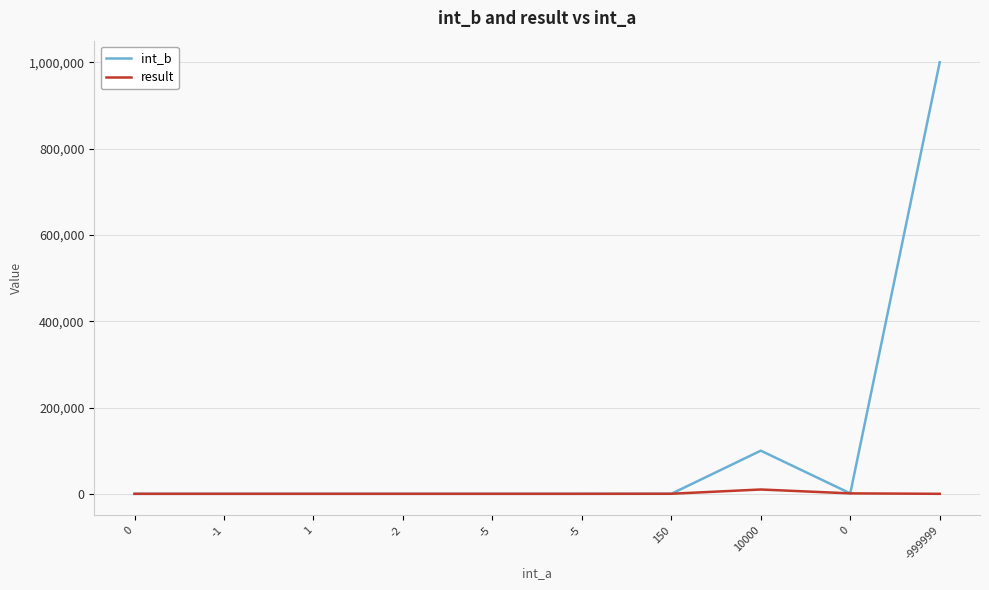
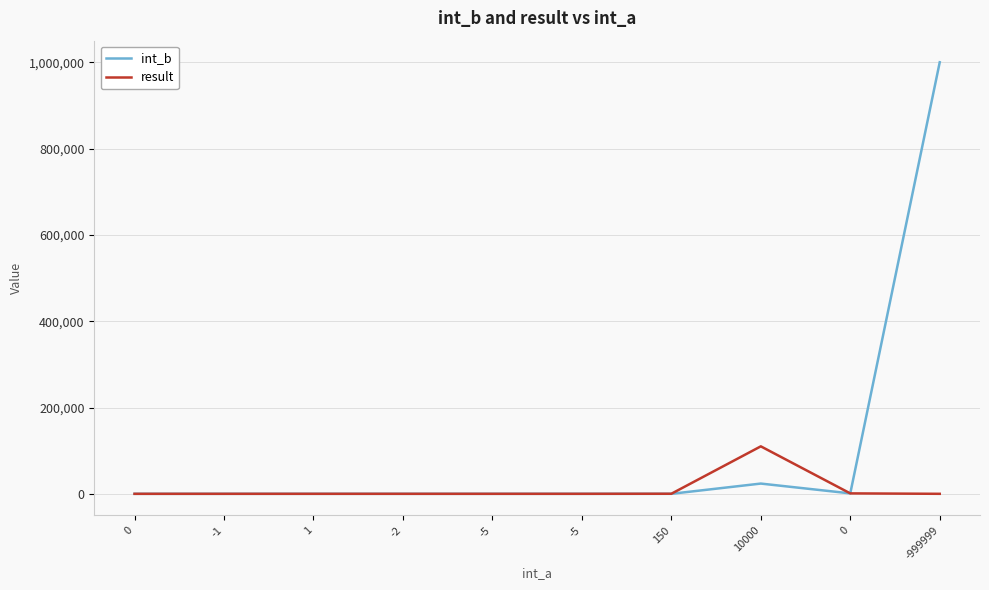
int_b, 10000: 100,000 -> 20,000
result, 10000: 10,000 -> 110,000
